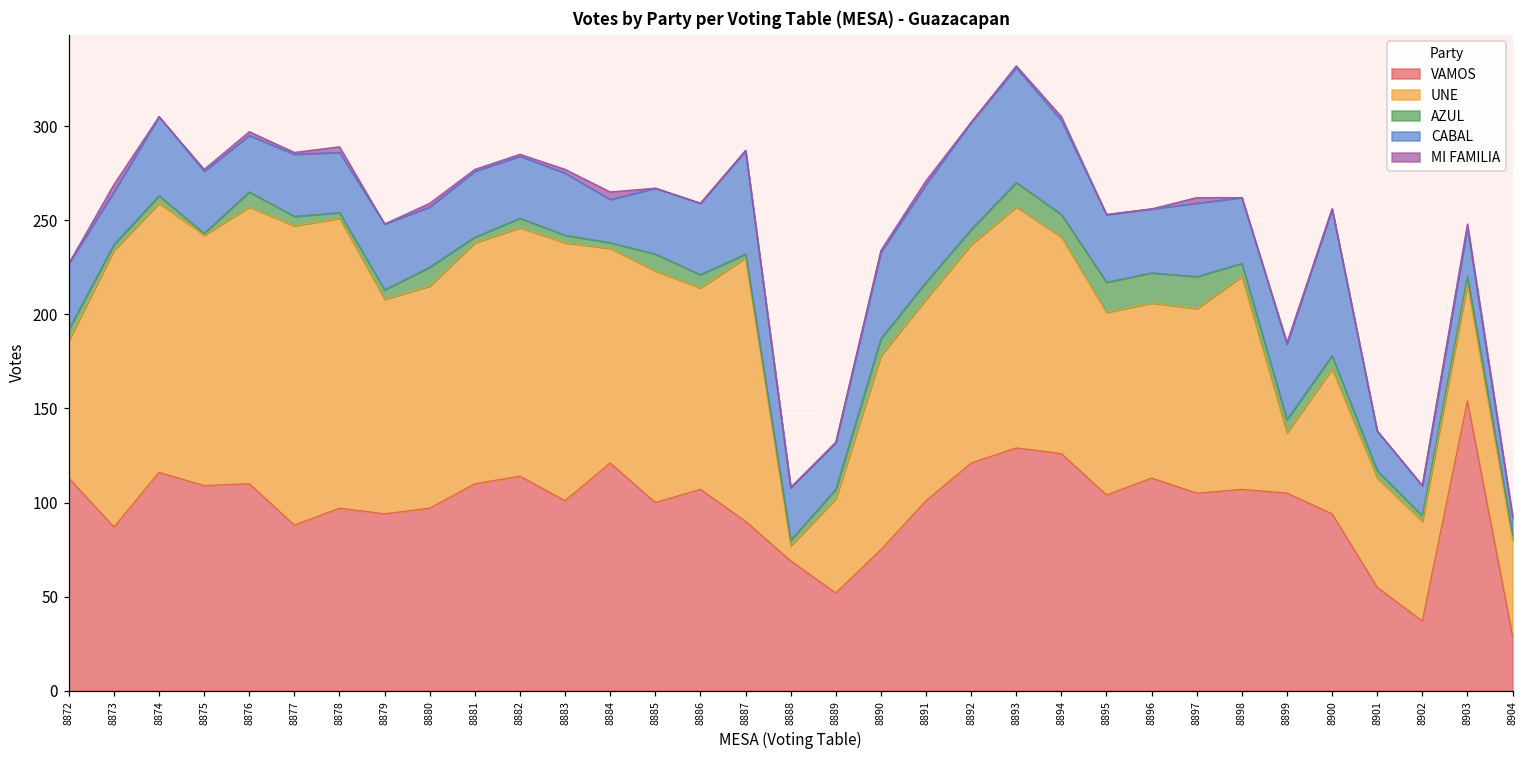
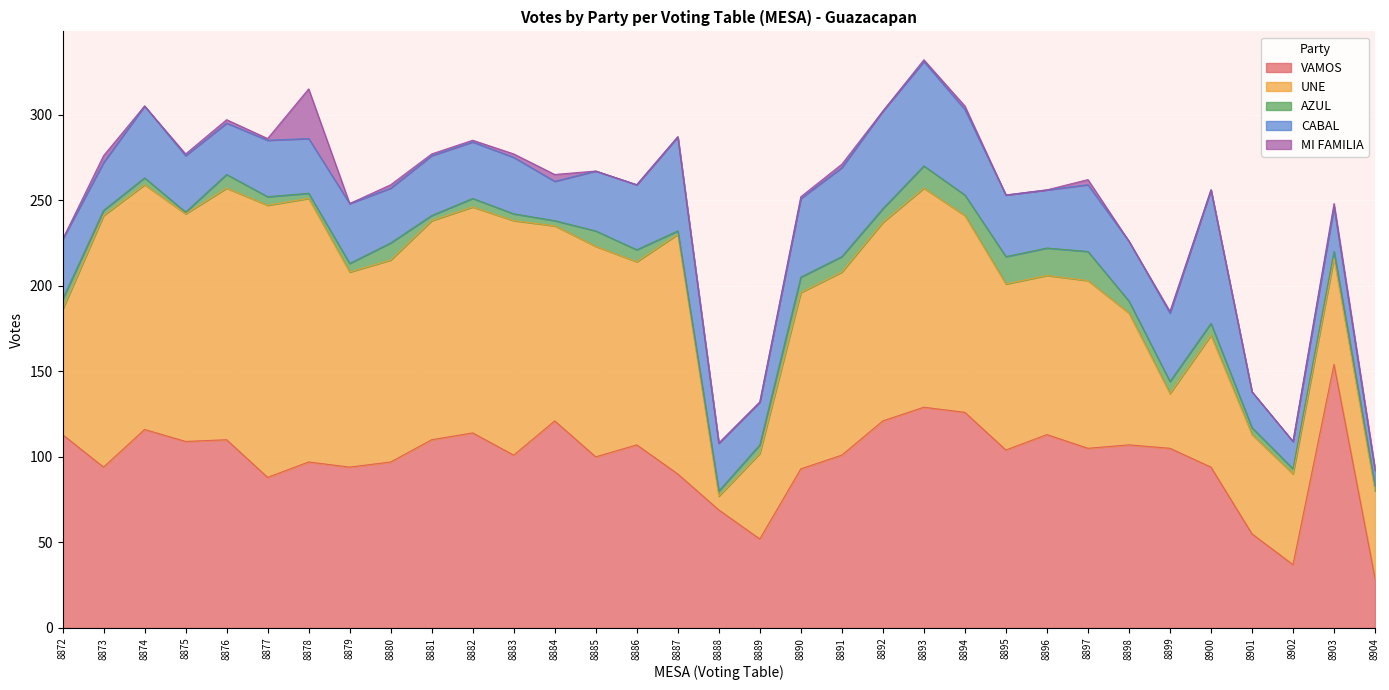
VAMOS, 8873: 87 -> 94
MI FAMILIA, 8878: 3 -> 29
VAMOS, 8890: 75 -> 93
UNE, 8898: 113 -> 77
